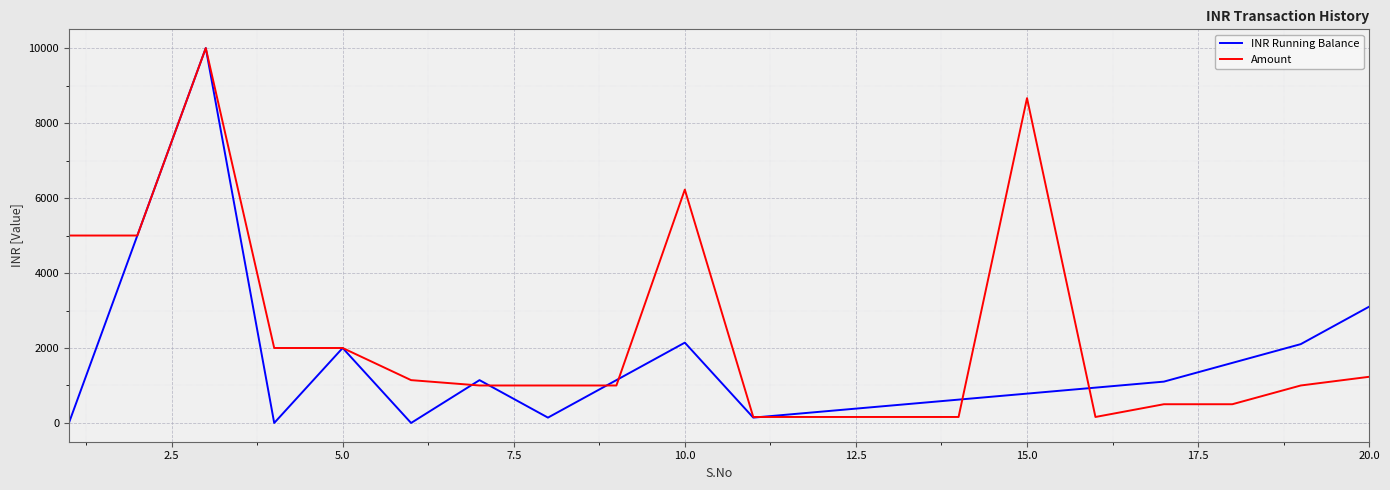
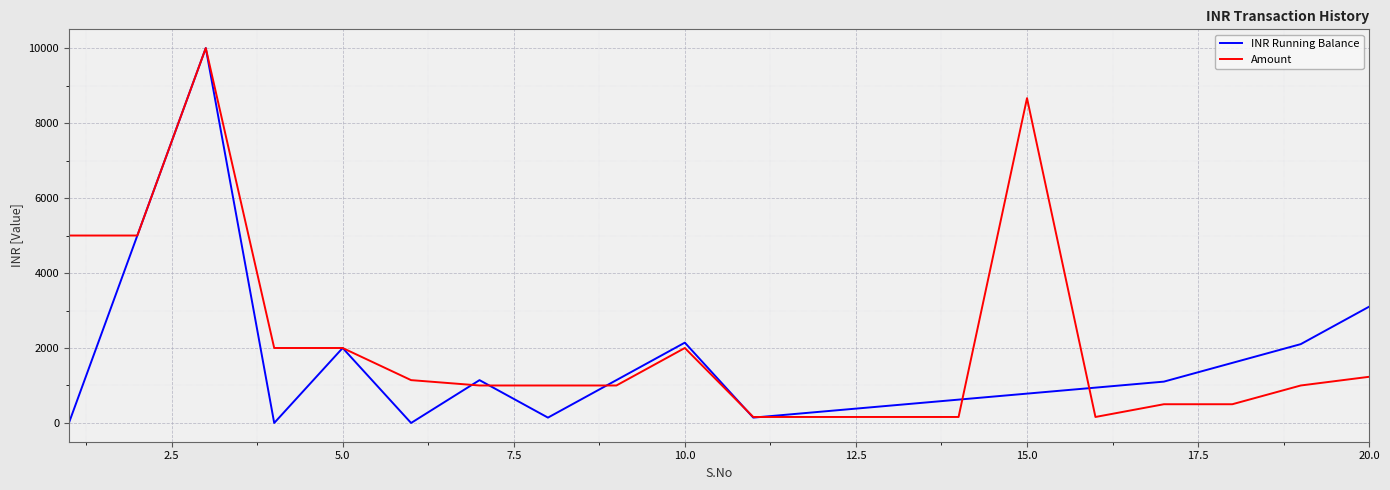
Amount, 10.0: 6200 -> 2000
